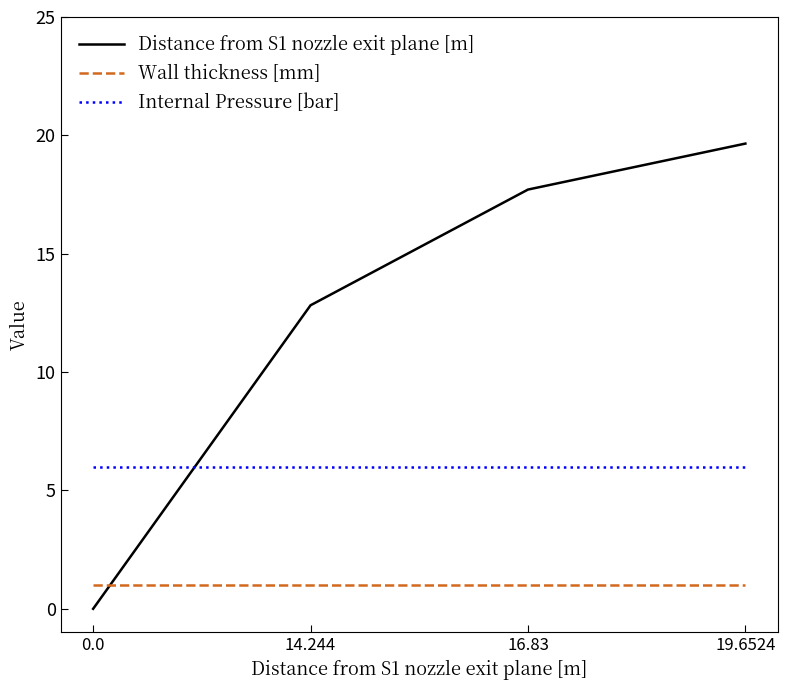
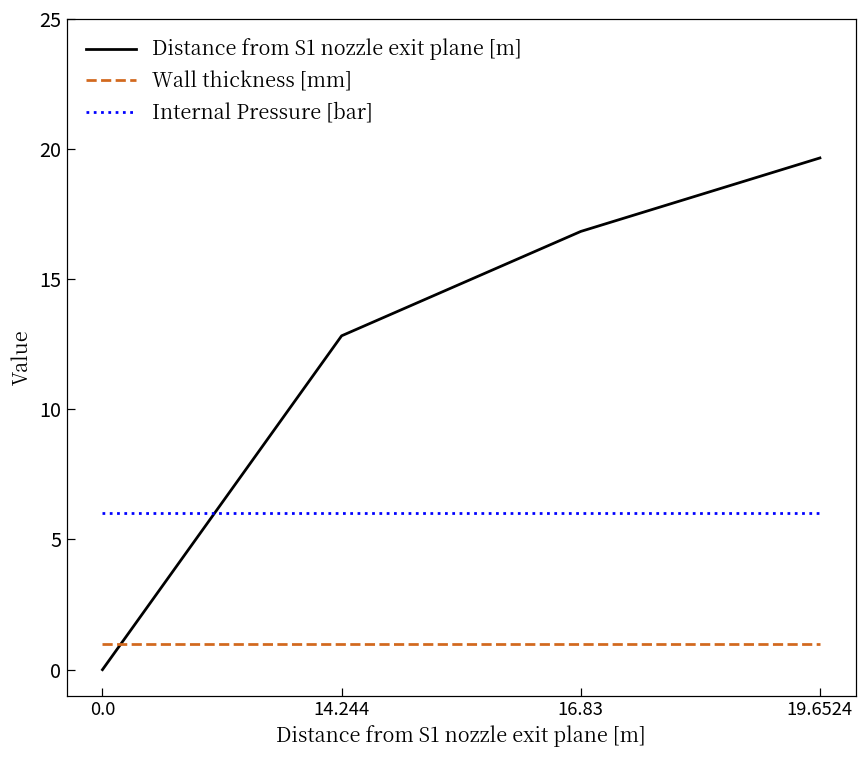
Distance from S1 nozzle exit plane [m], 16.83: 17.7 -> 16.8
